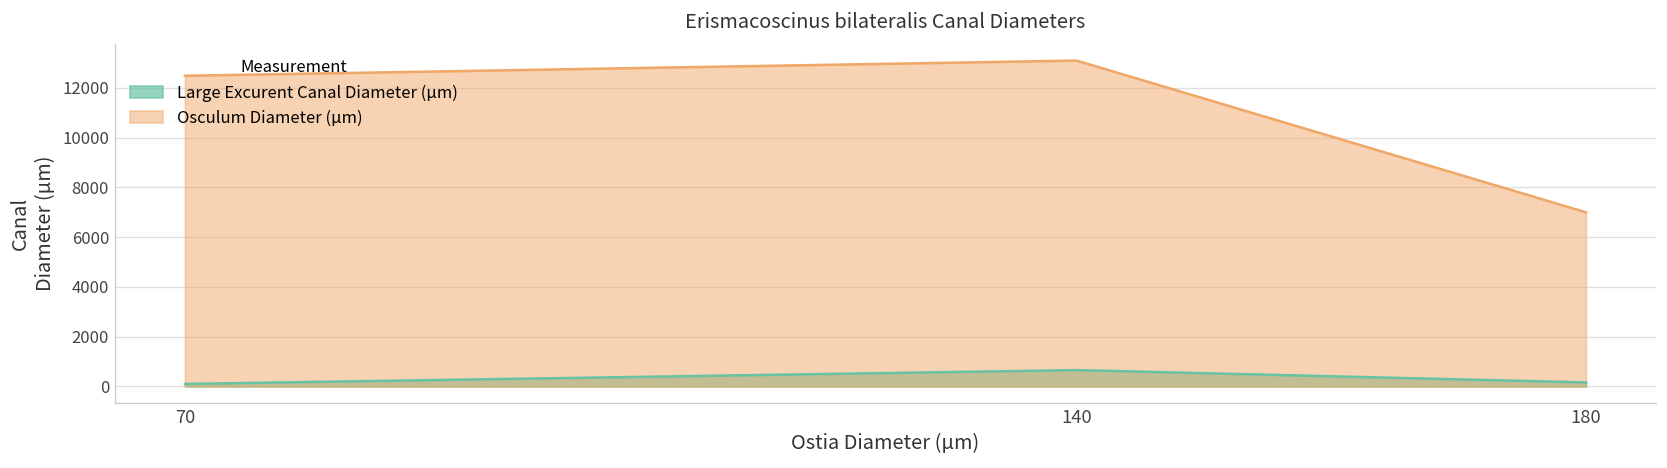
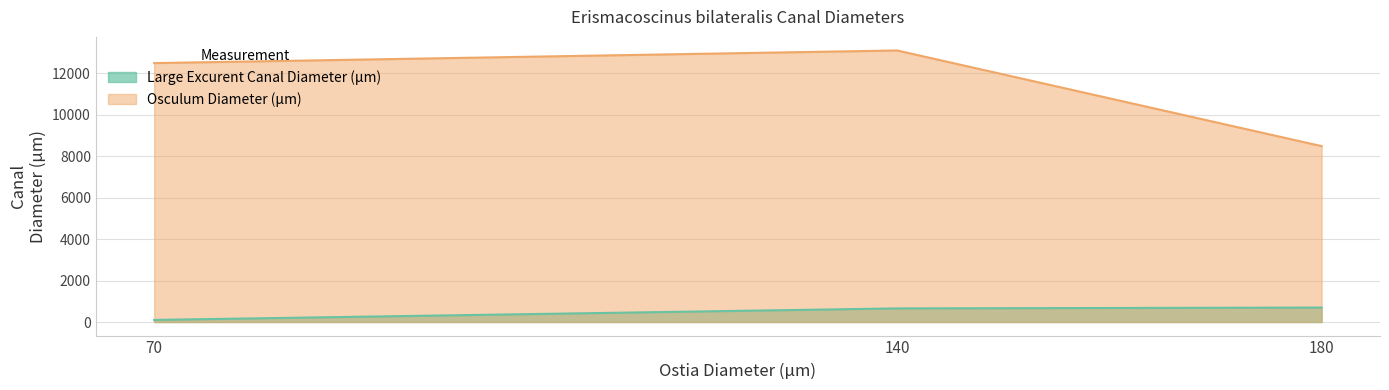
Large Excurent Canal Diameter (µm), 180: 200 -> 700
Osculum Diameter (µm), 180: 7000 -> 8500
